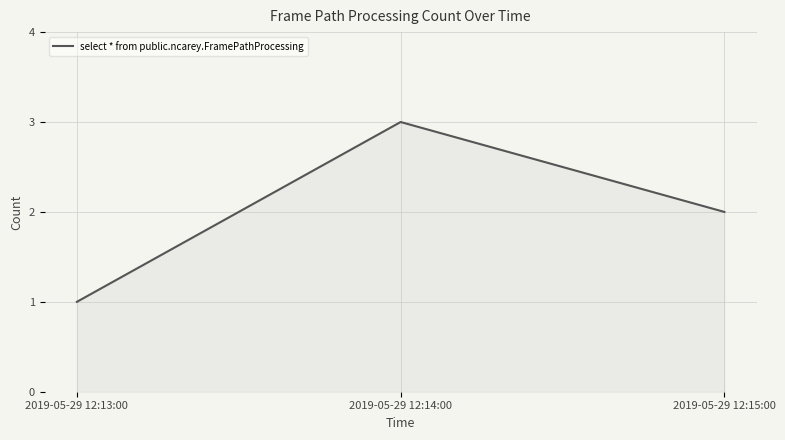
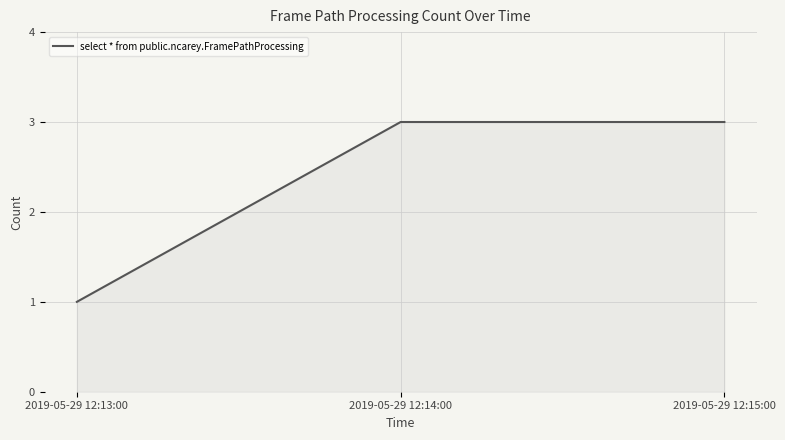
2019-05-29 12:15:00: 2 -> 3
